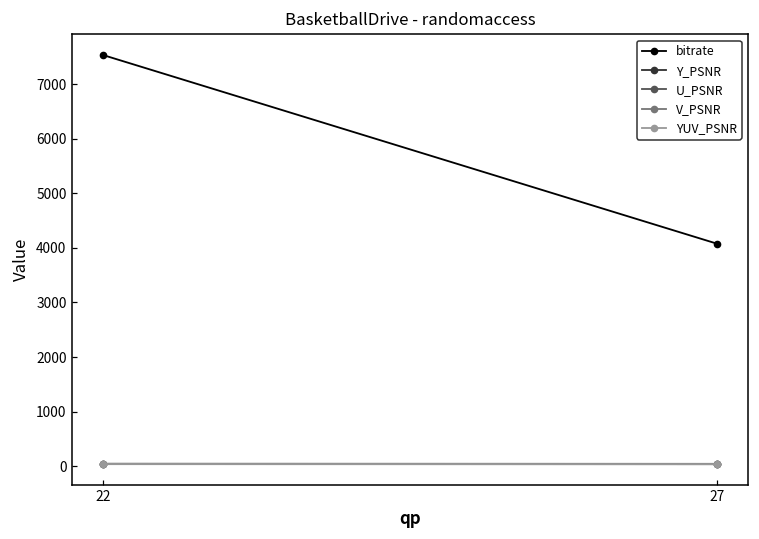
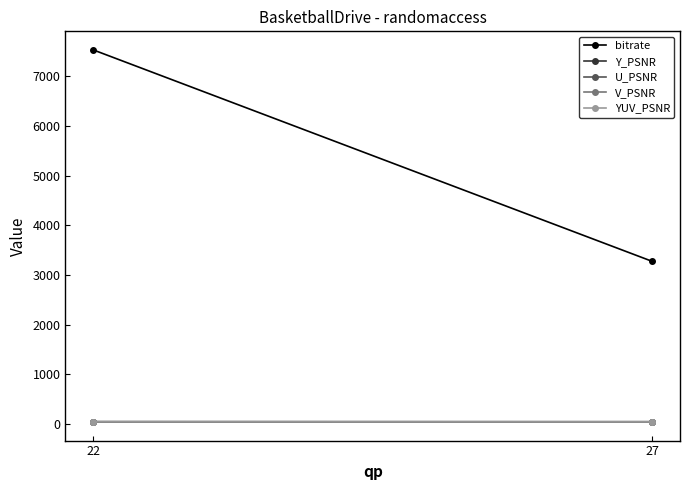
bitrate, 27: 4100 -> 3300
